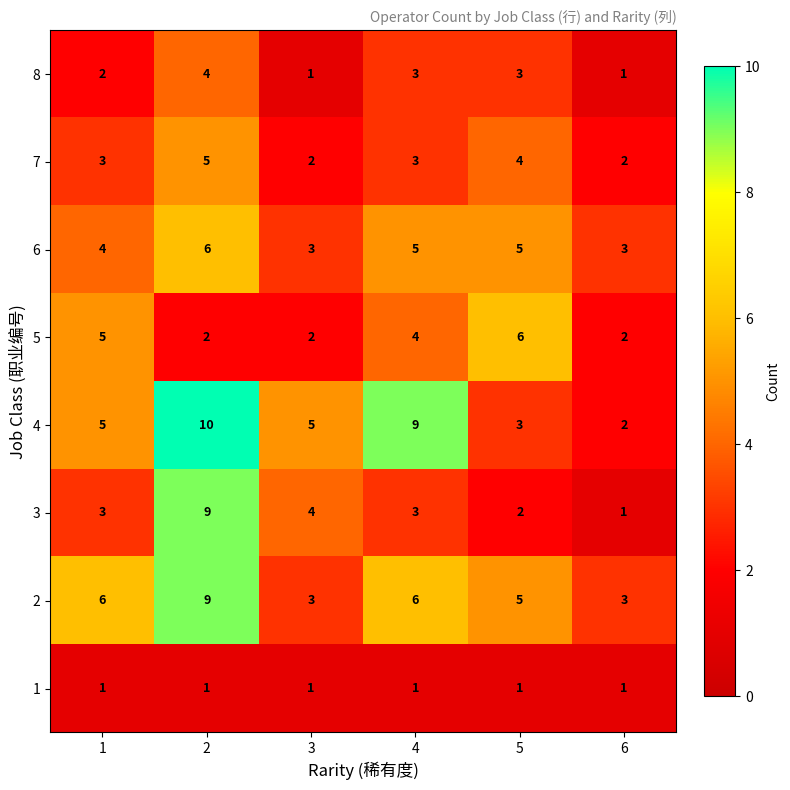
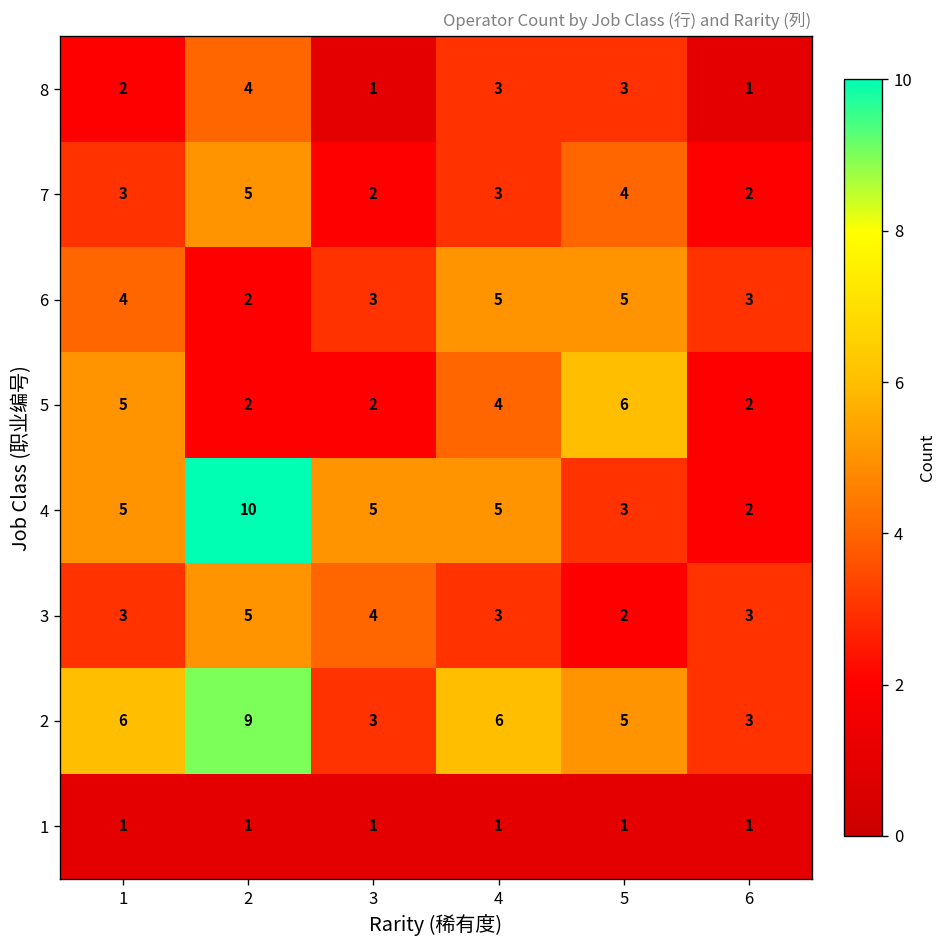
6, 2: 6 -> 2
4, 4: 9 -> 5
3, 2: 9 -> 5
3, 6: 1 -> 3
